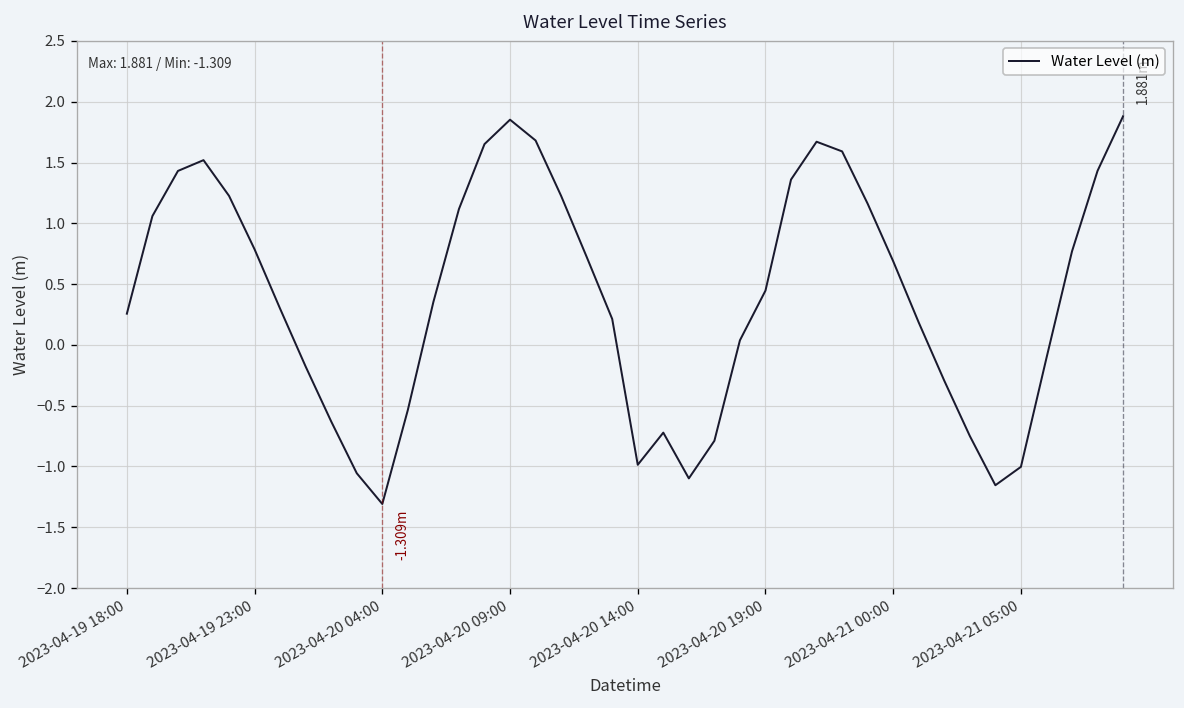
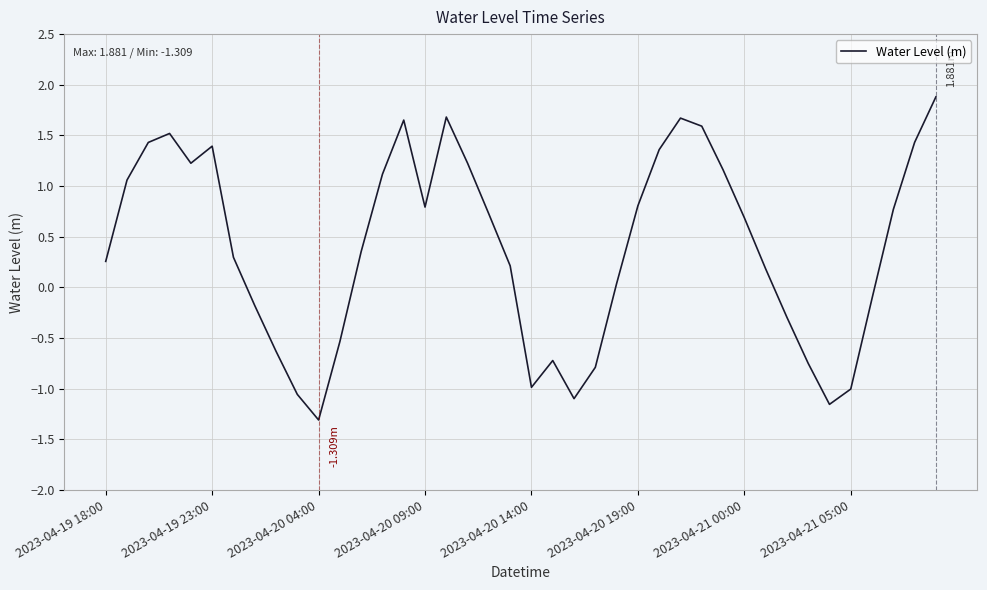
2023-04-19 23:00: 0.79 -> 1.39
2023-04-20 09:00: 1.85 -> 0.79
2023-04-20 19:00: 0.45 -> 0.81
